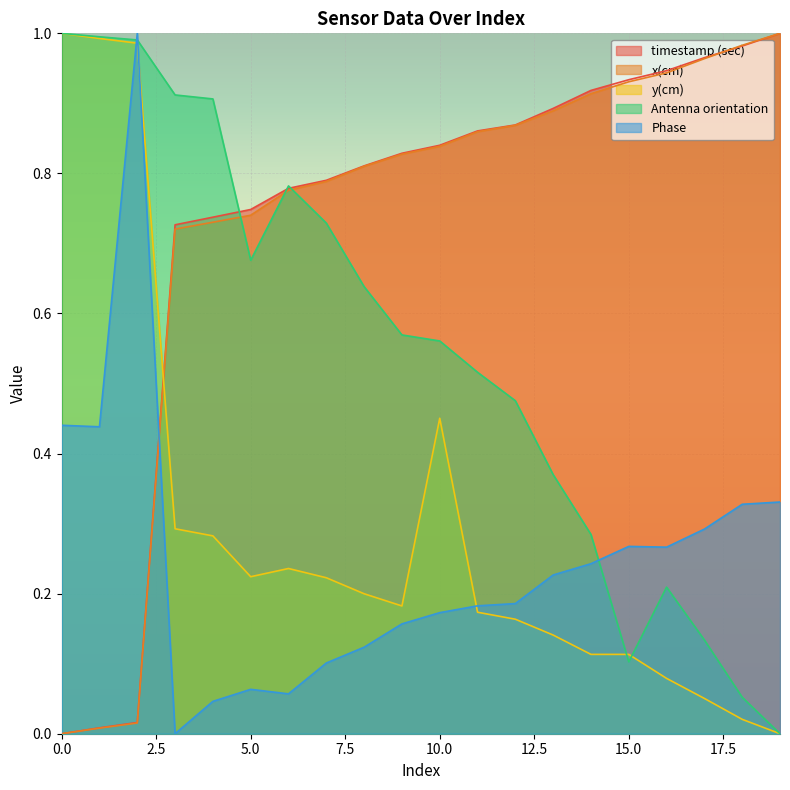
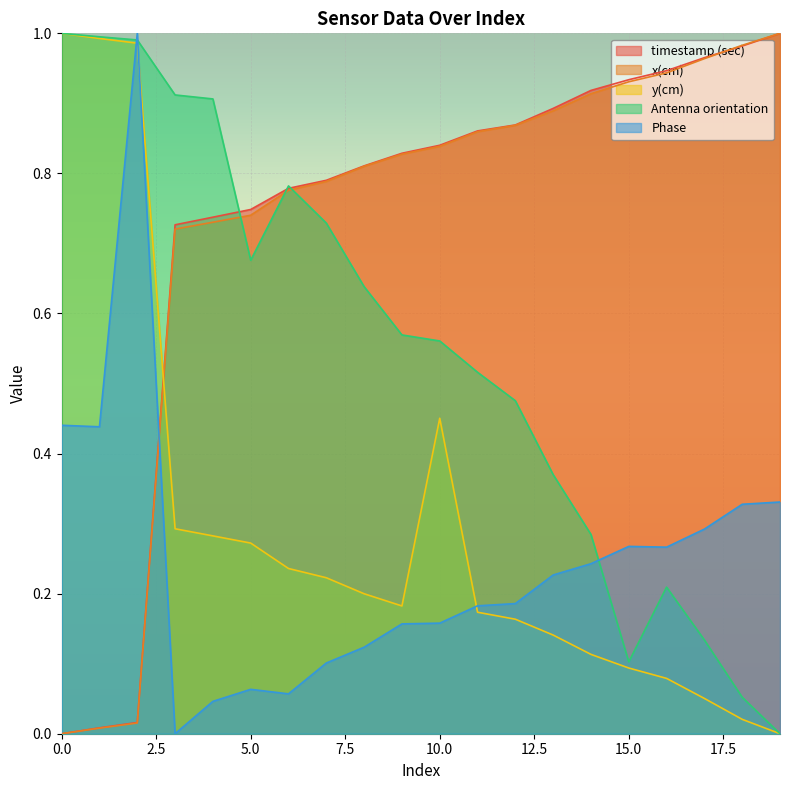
y(cm), 5.0: 0.22 -> 0.27
Phase, 10.0: 0.17 -> 0.16
y(cm), 15.0: 0.11 -> 0.09
